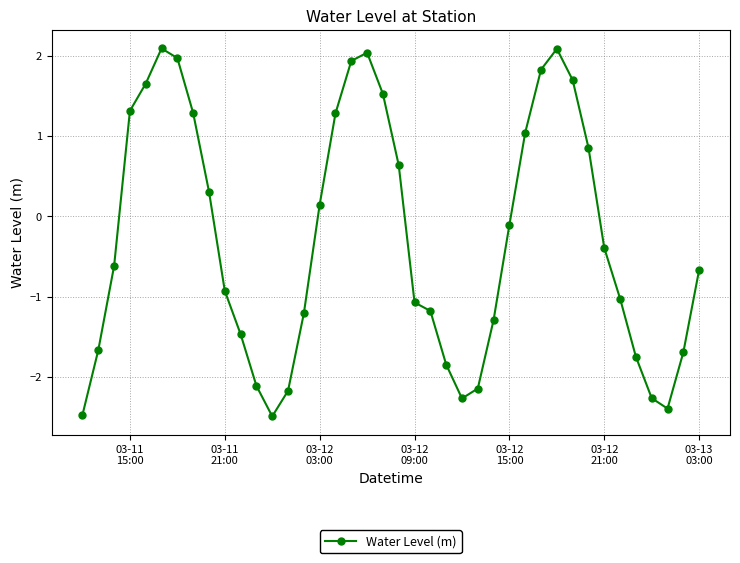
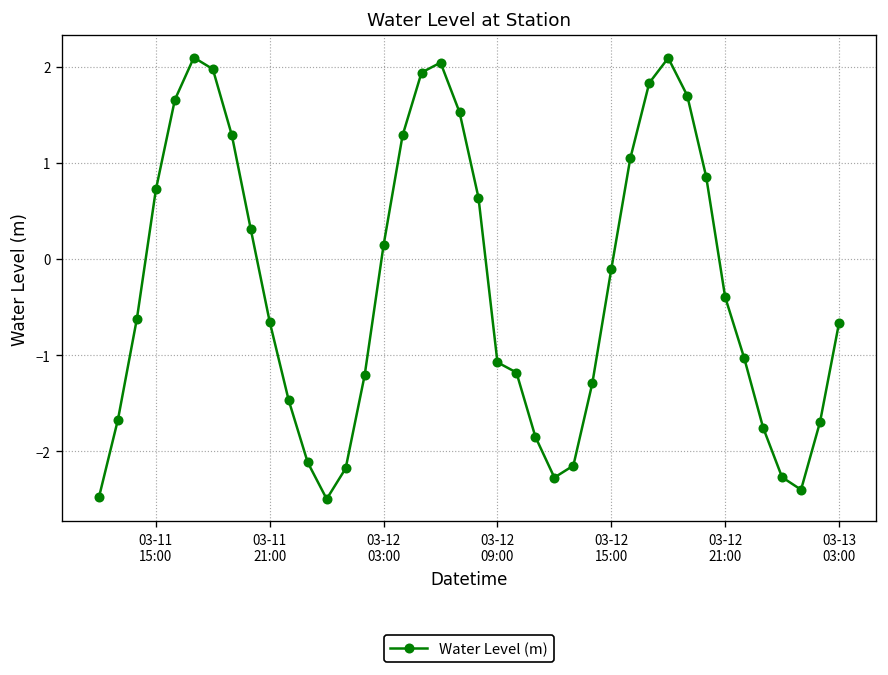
03-11 15:00: 1.3 -> 0.7
03-11 21:00: -0.9 -> -0.7
